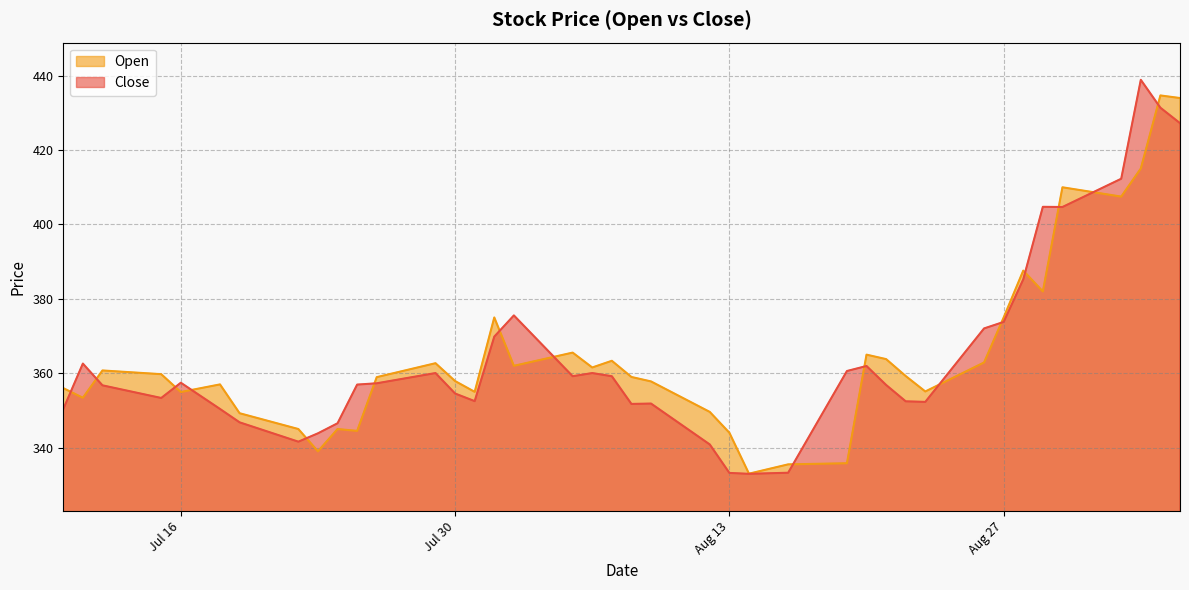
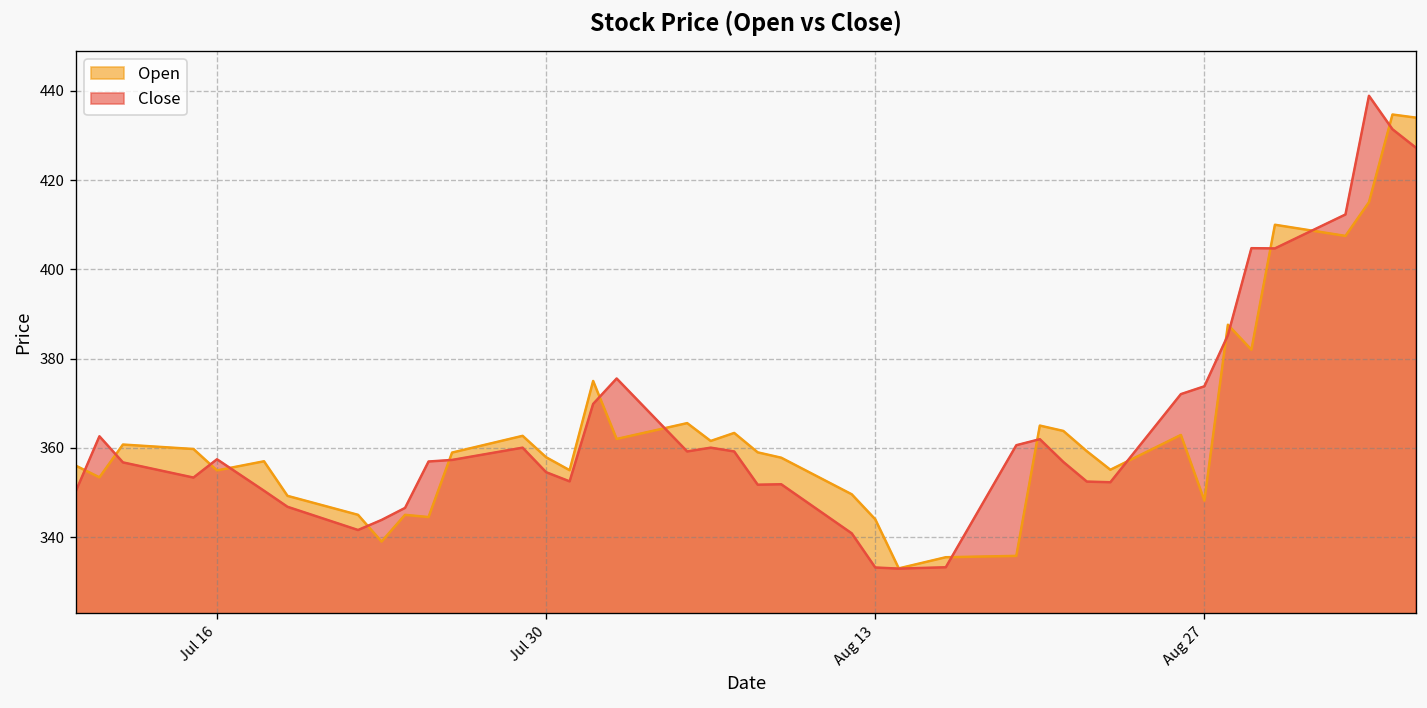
Open, Aug 27: 375 -> 348
